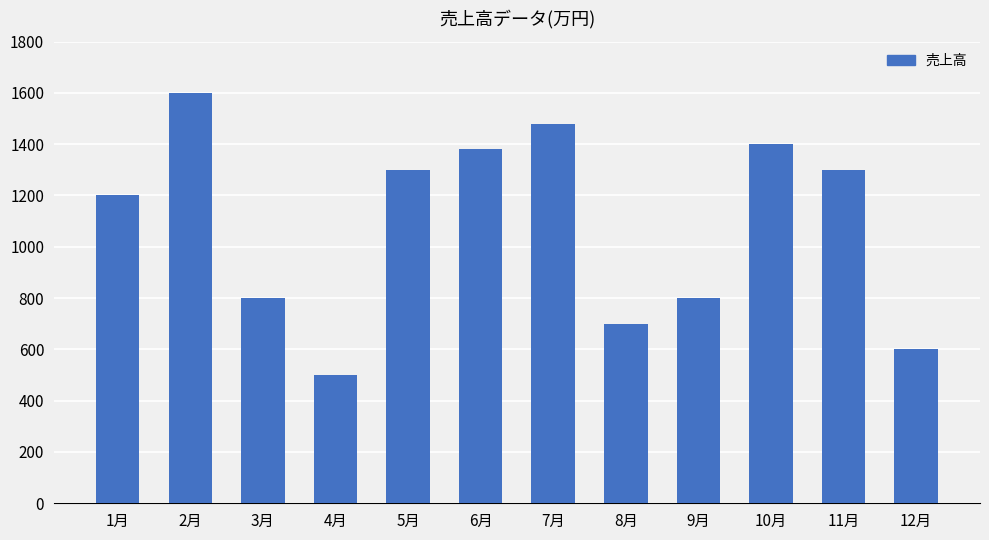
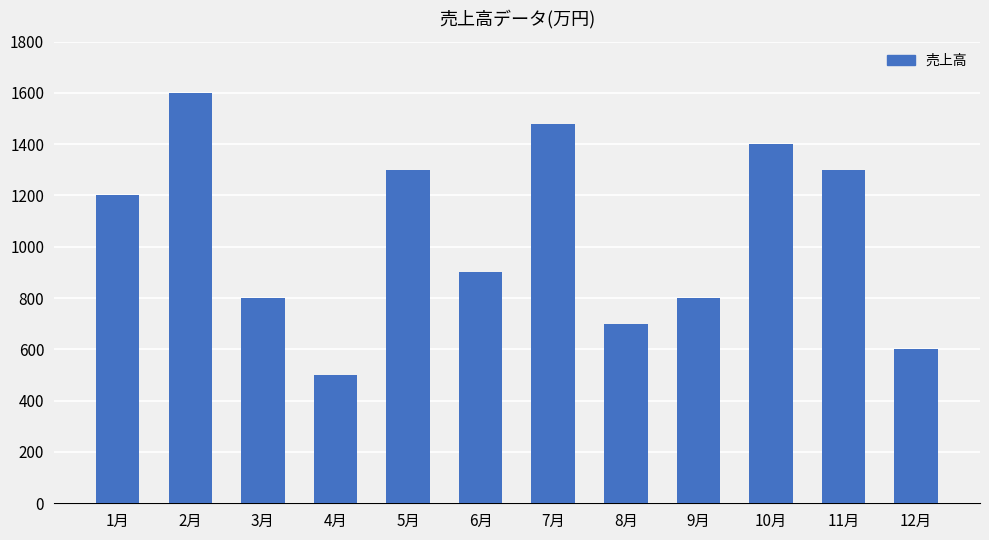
6月: 1380 -> 900
